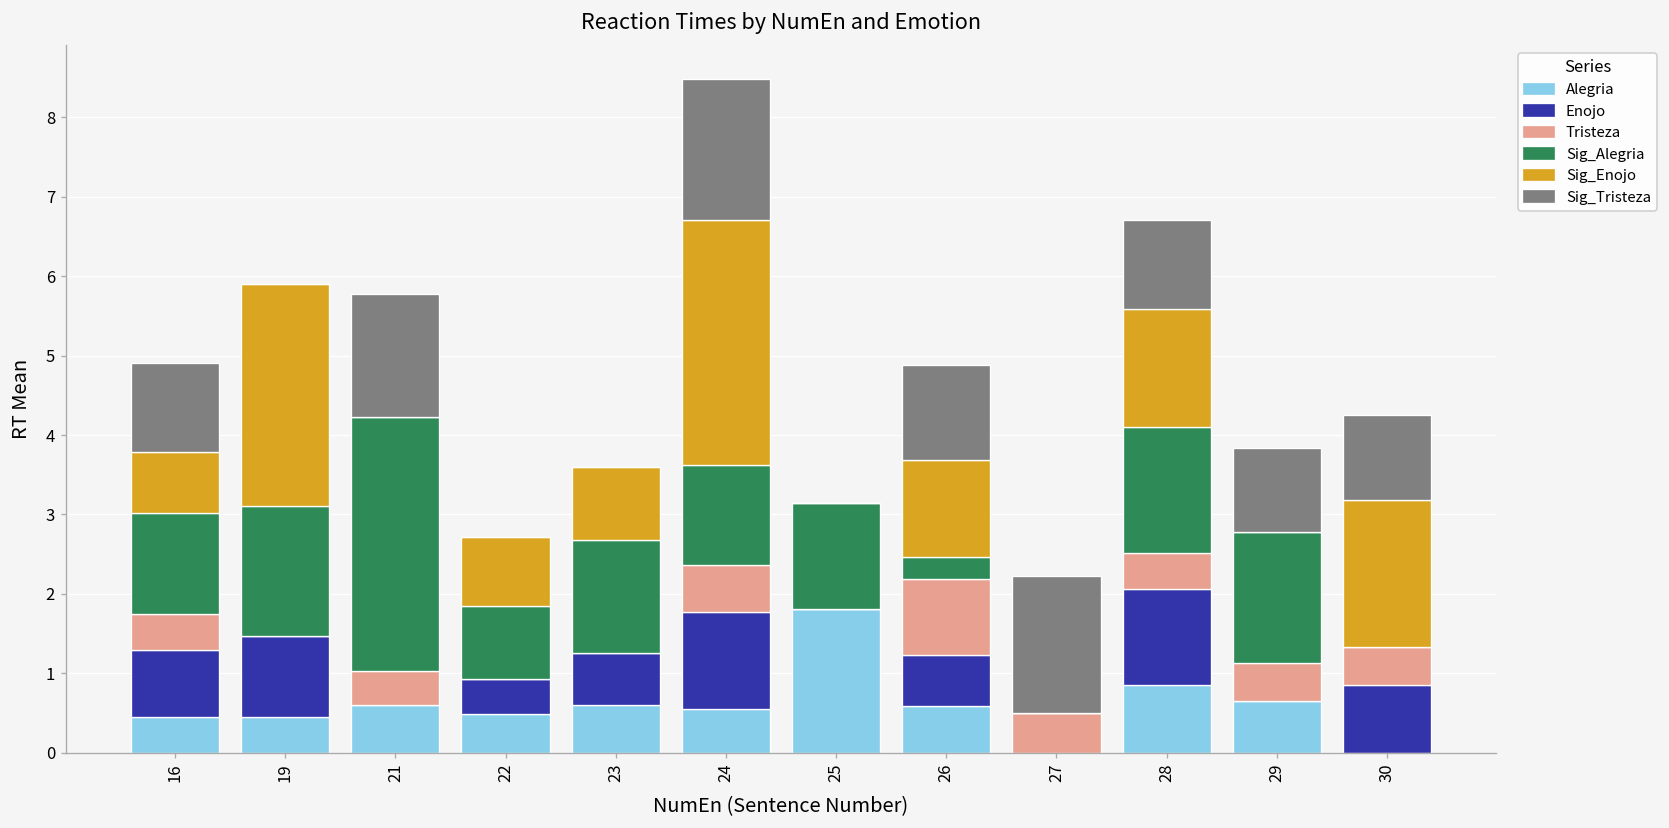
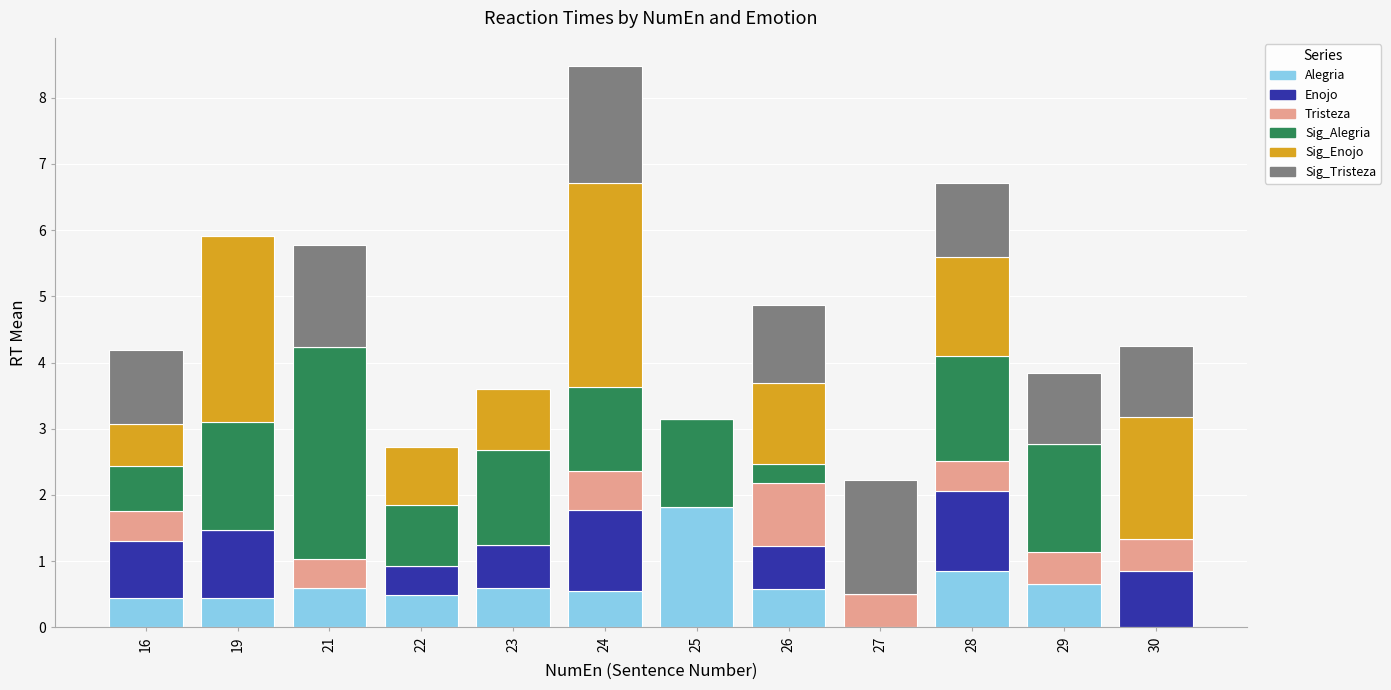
Sig_Alegria, 16: 1.3 -> 0.7
Sig_Enojo, 16: 0.8 -> 0.6
